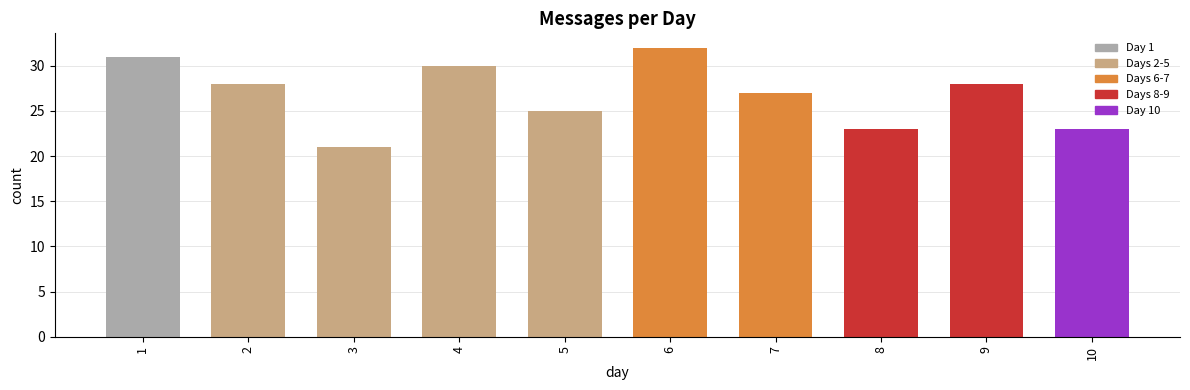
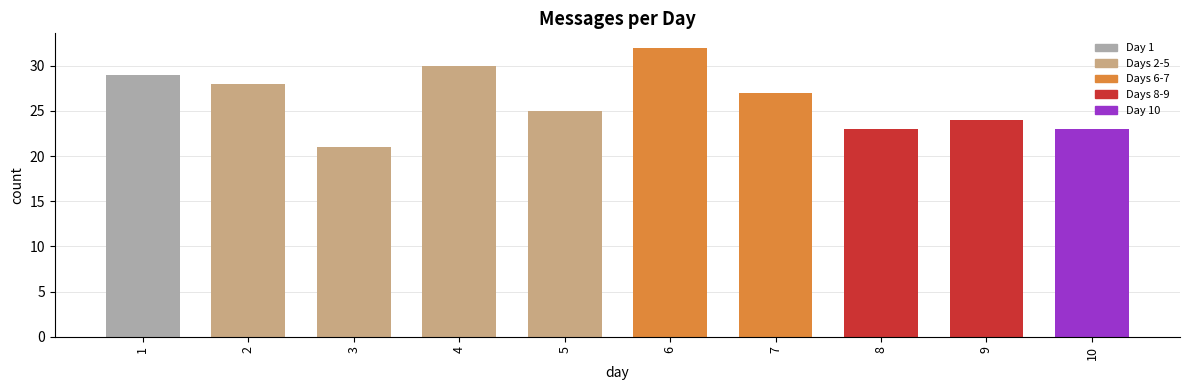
1: 31 -> 29
9: 28 -> 24
